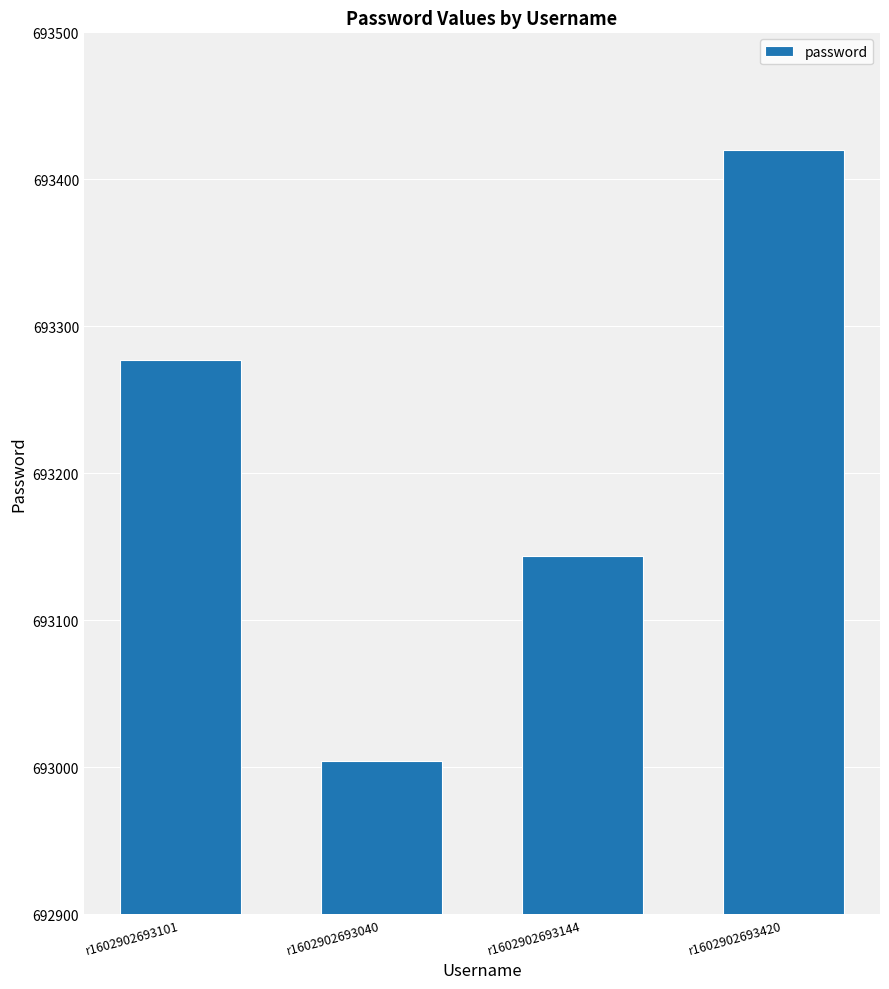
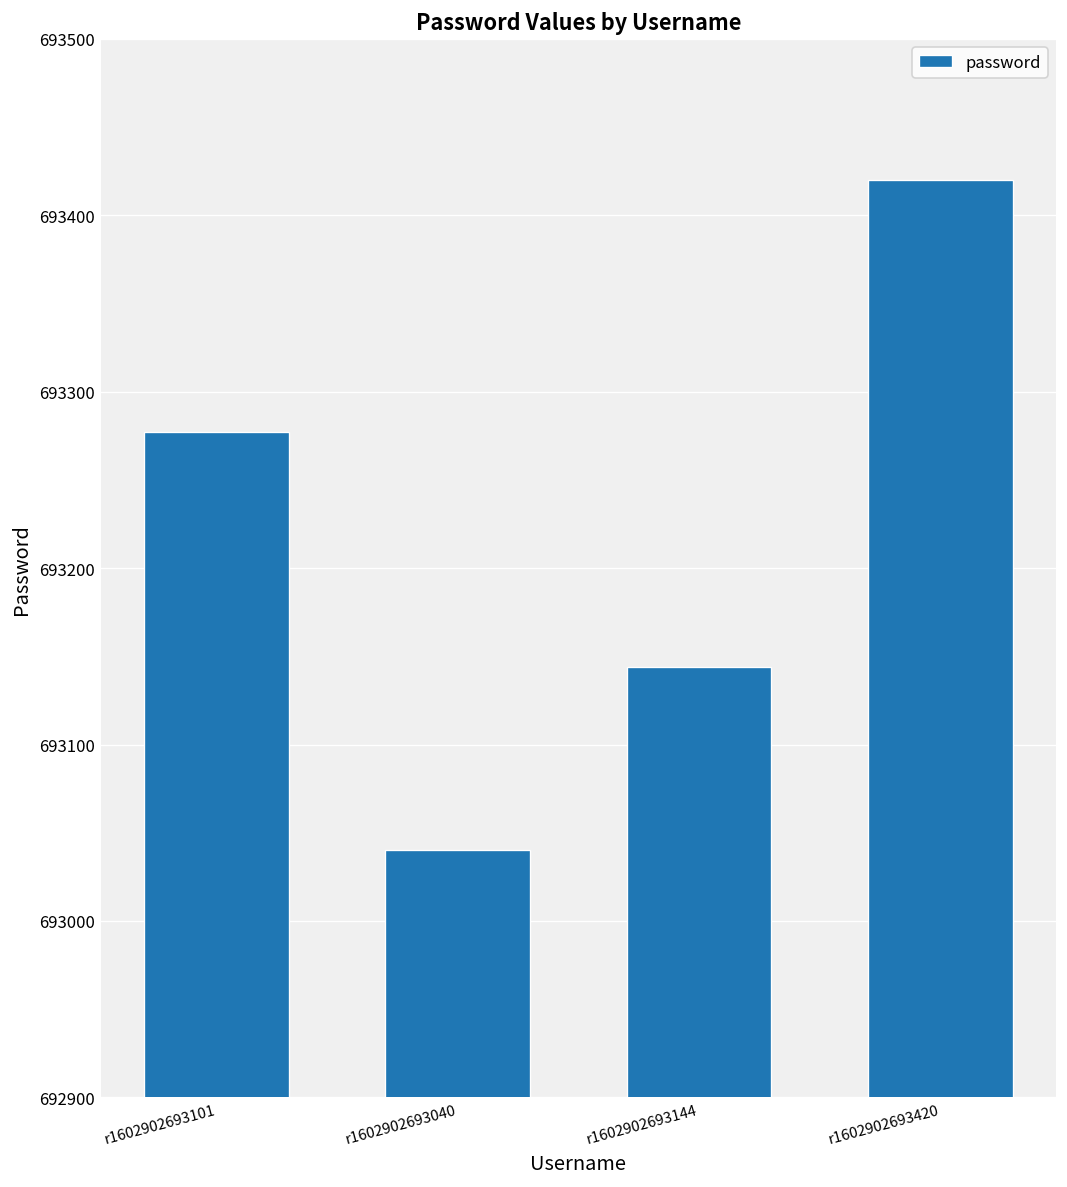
r1602902693040: 693004 -> 693040
